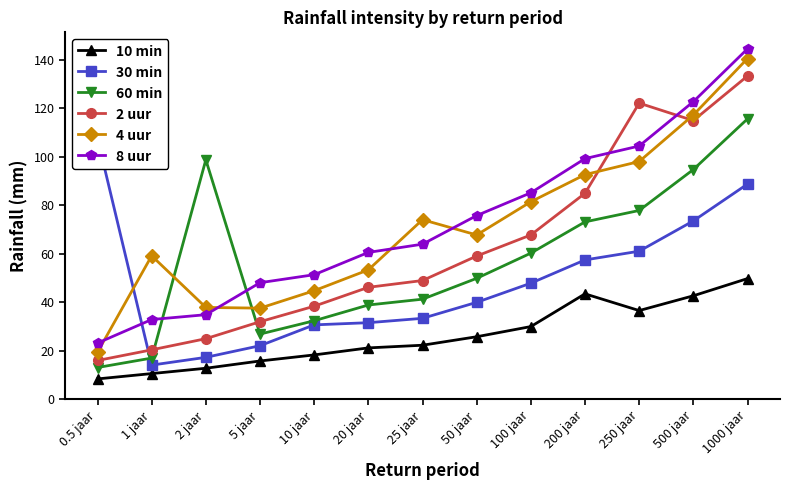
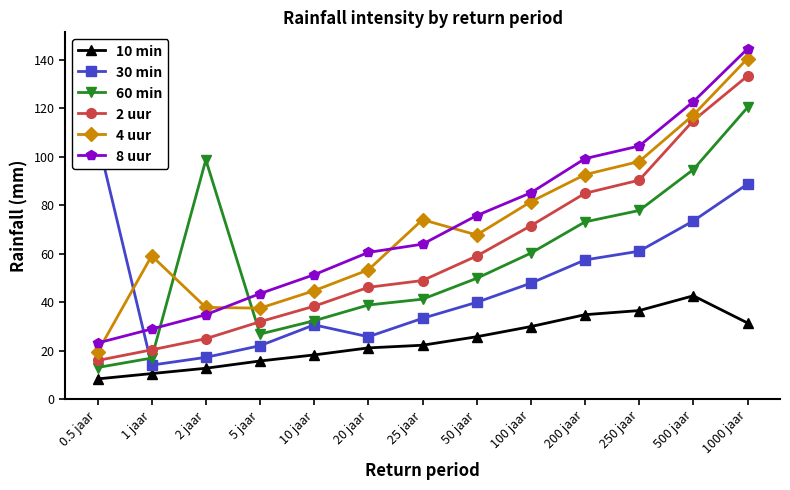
8 uur, 1 jaar: 33 -> 29
8 uur, 5 jaar: 48 -> 44
30 min, 20 jaar: 32 -> 26
2 uur, 100 jaar: 68 -> 72
10 min, 200 jaar: 44 -> 35
2 uur, 250 jaar: 122 -> 90
10 min, 1000 jaar: 50 -> 32
60 min, 1000 jaar: 116 -> 120
